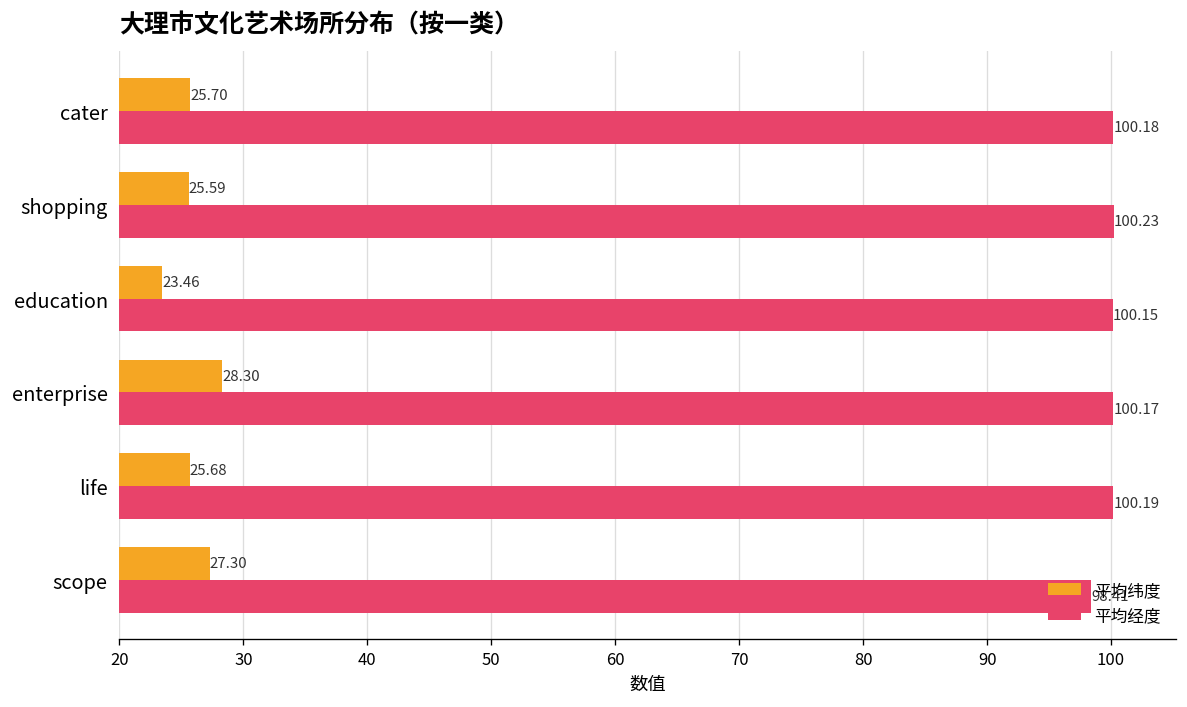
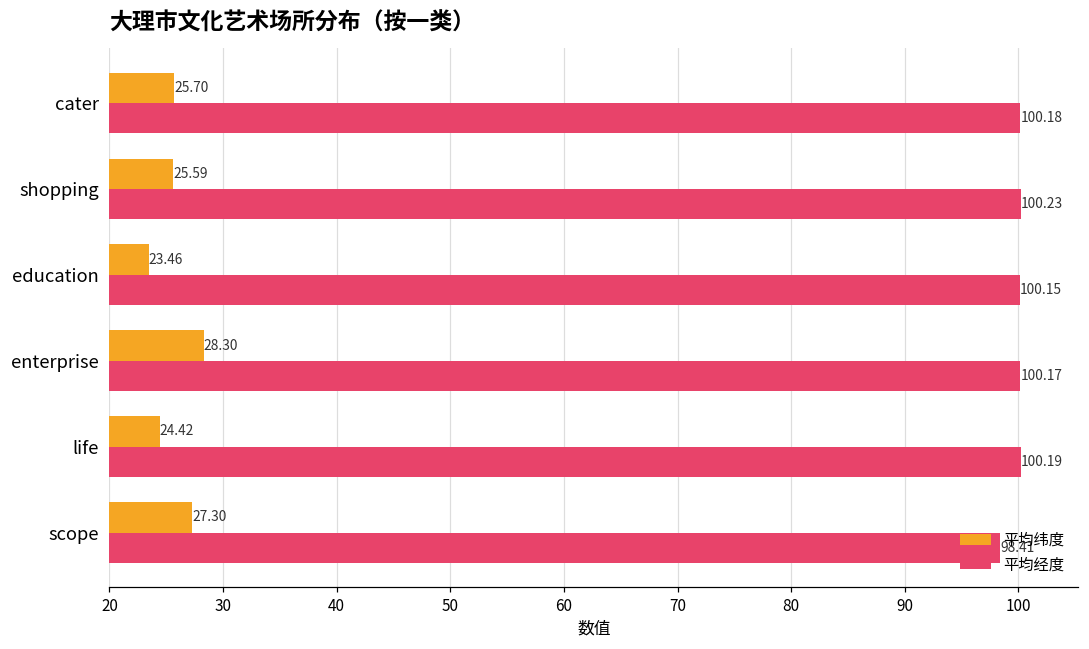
平均纬度, life: 25.68 -> 24.42
